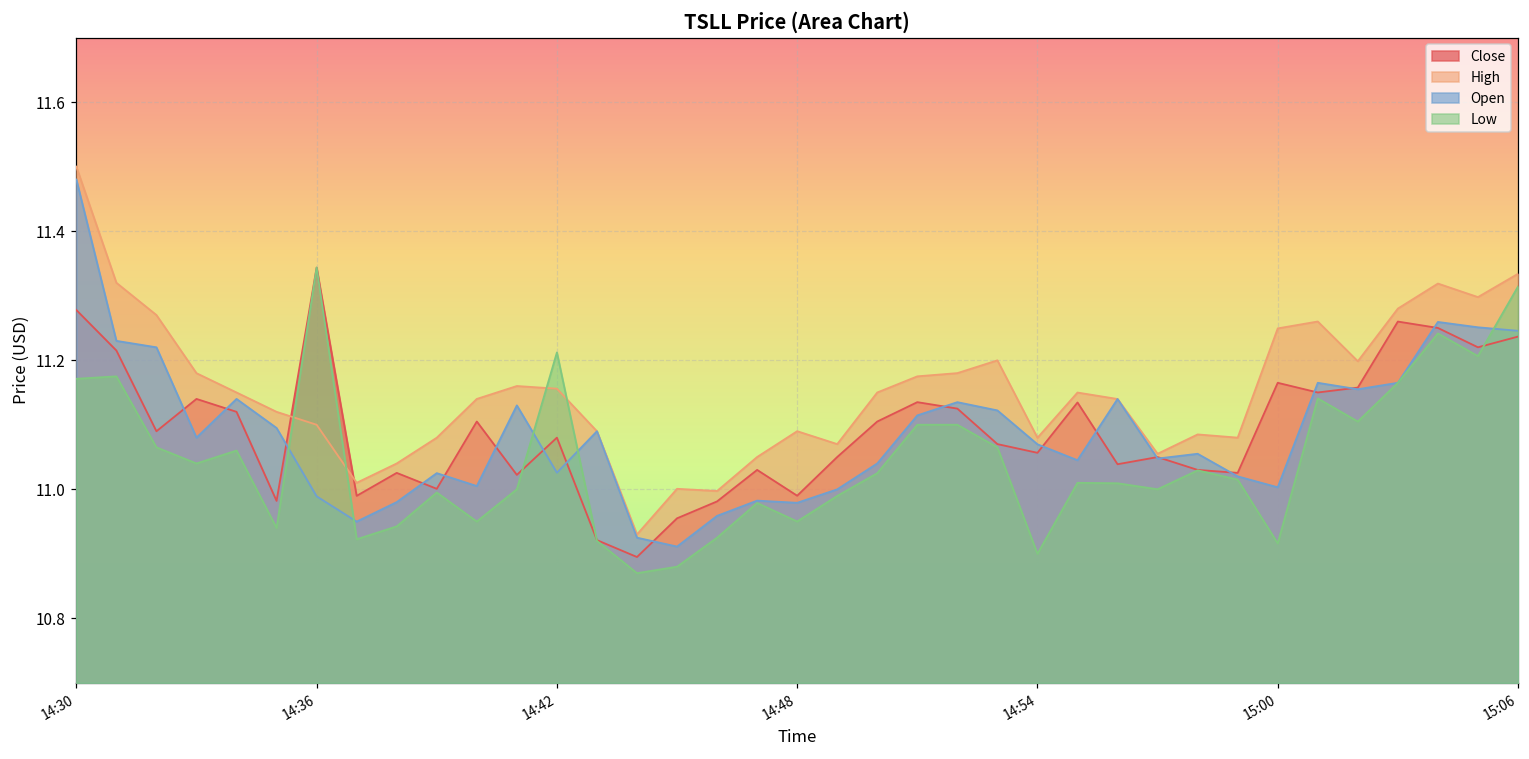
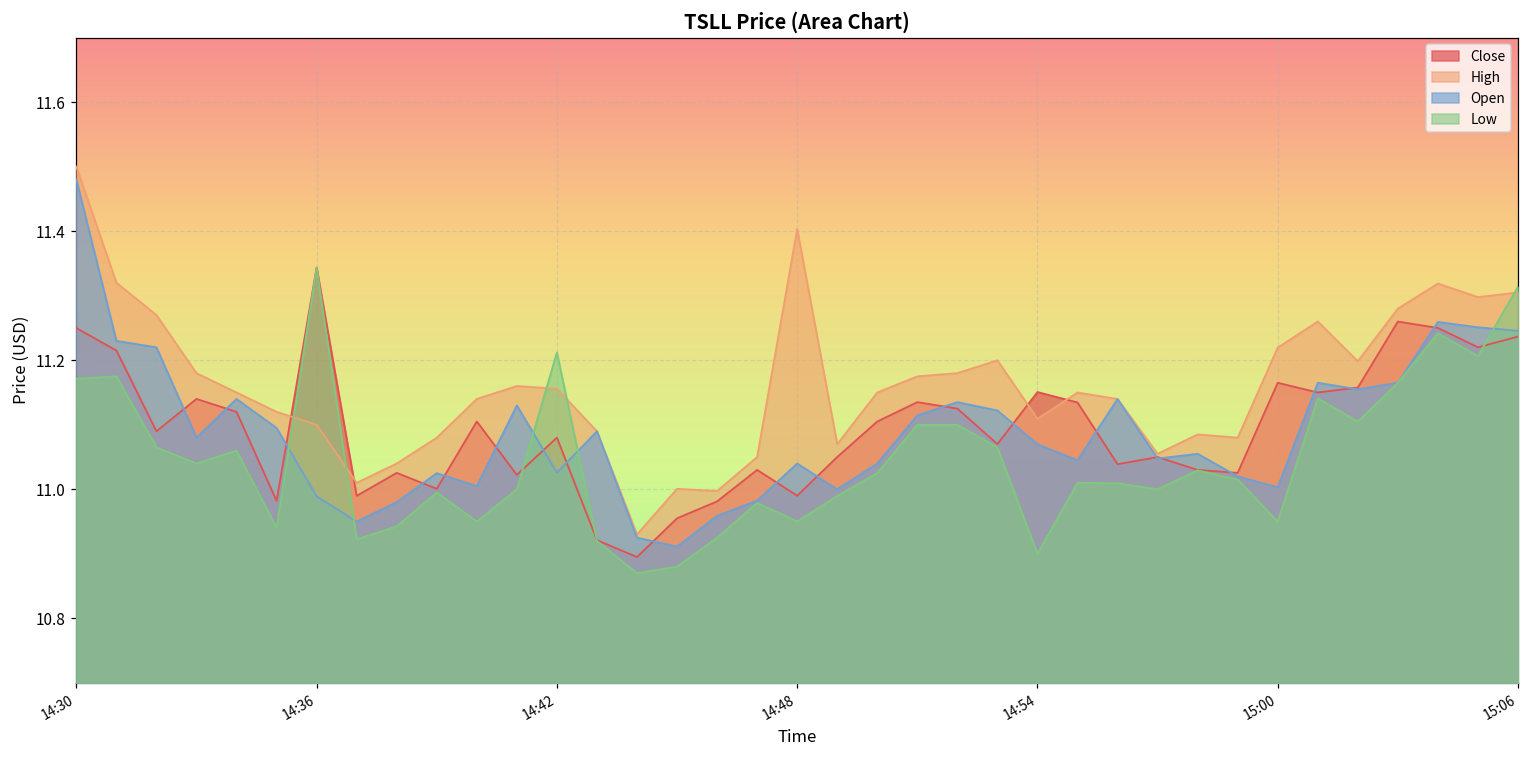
Close, 14:30: 11.28 -> 11.25
High, 14:48: 11.09 -> 11.40
Open, 14:48: 10.98 -> 11.04
Close, 14:54: 11.06 -> 11.15
High, 14:54: 11.08 -> 11.11
High, 15:00: 11.25 -> 11.22
Low, 15:00: 10.92 -> 10.95
High, 15:06: 11.33 -> 11.31
